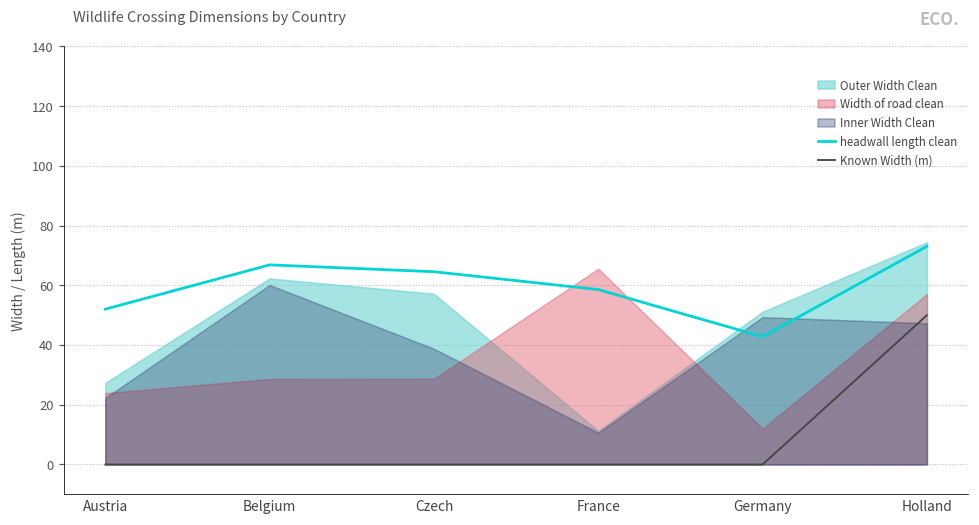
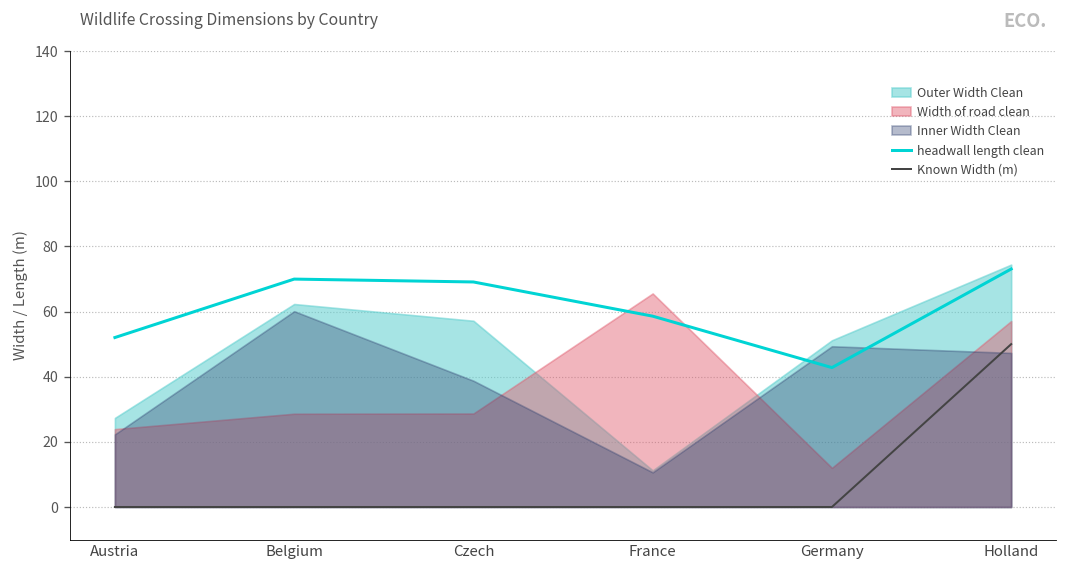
headwall length clean, Belgium: 67 -> 70
headwall length clean, Czech: 65 -> 69
